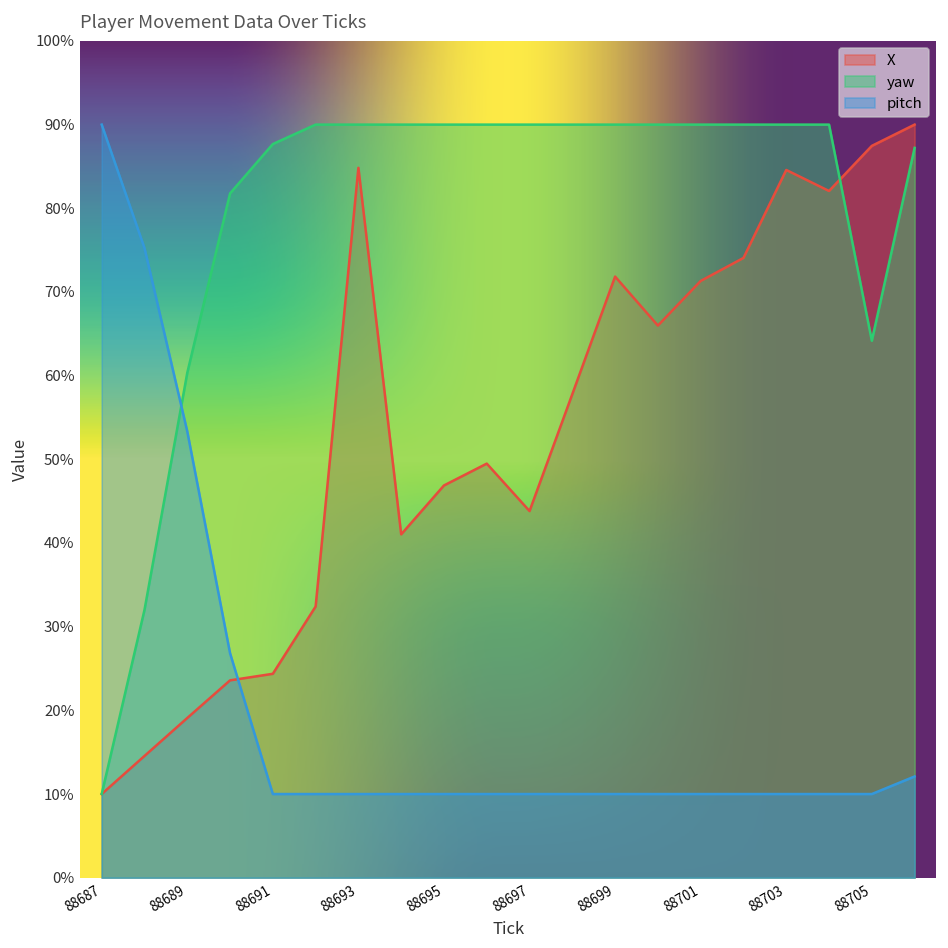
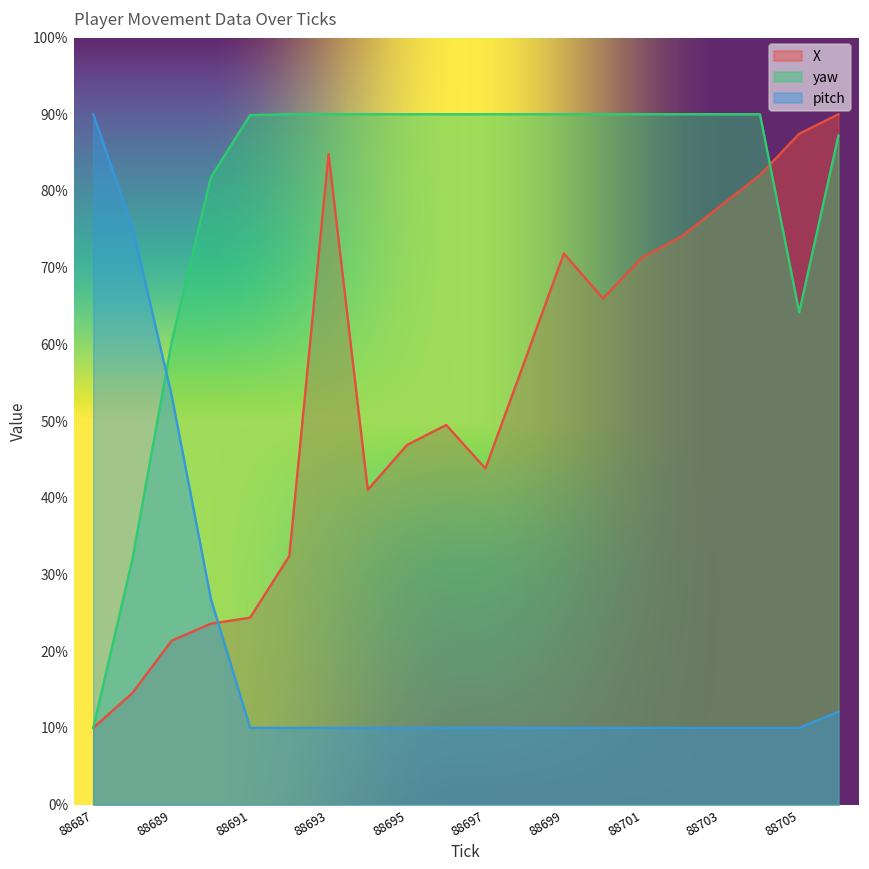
X, 88689: 19% -> 21%
yaw, 88691: 88% -> 90%
X, 88703: 85% -> 78%
